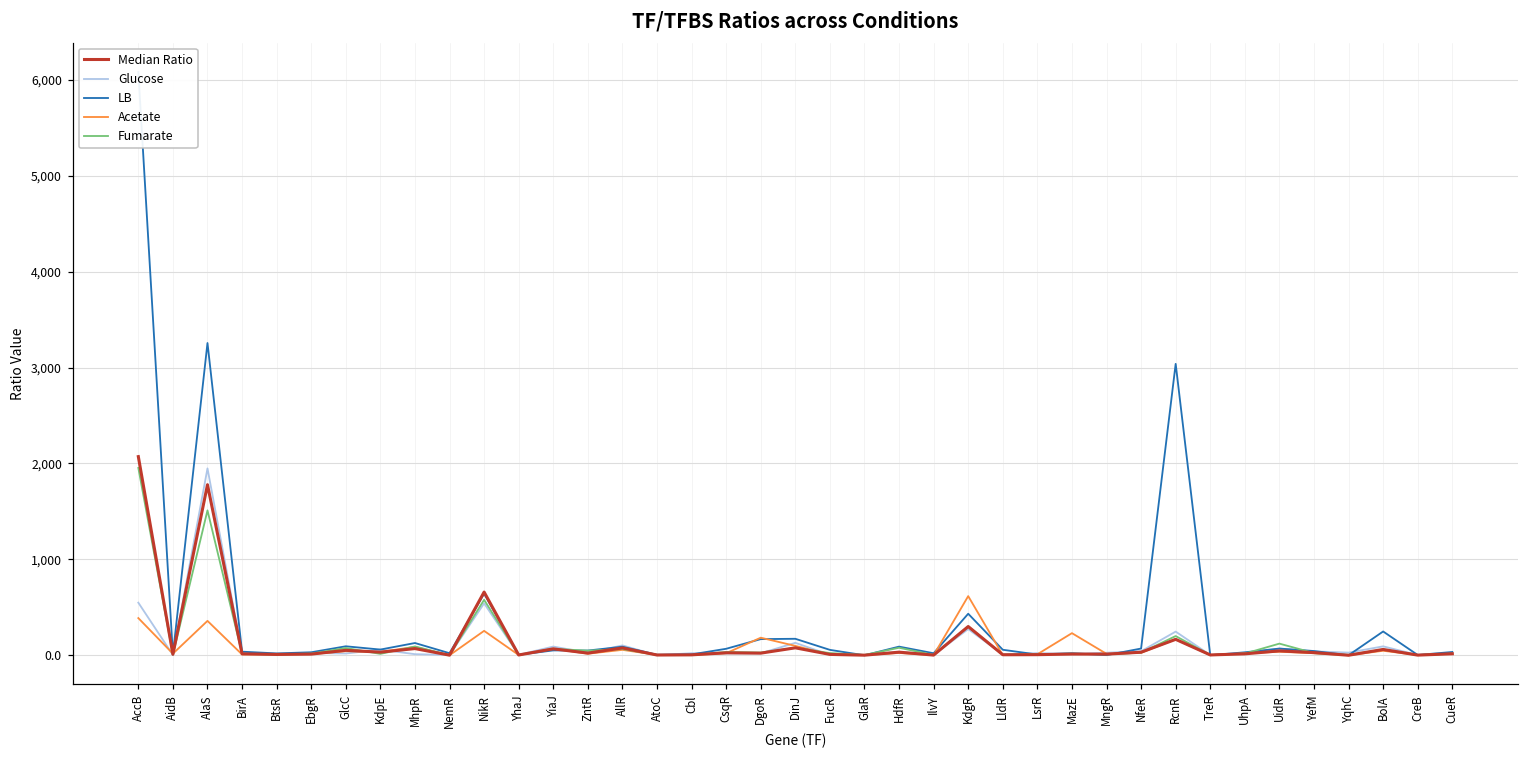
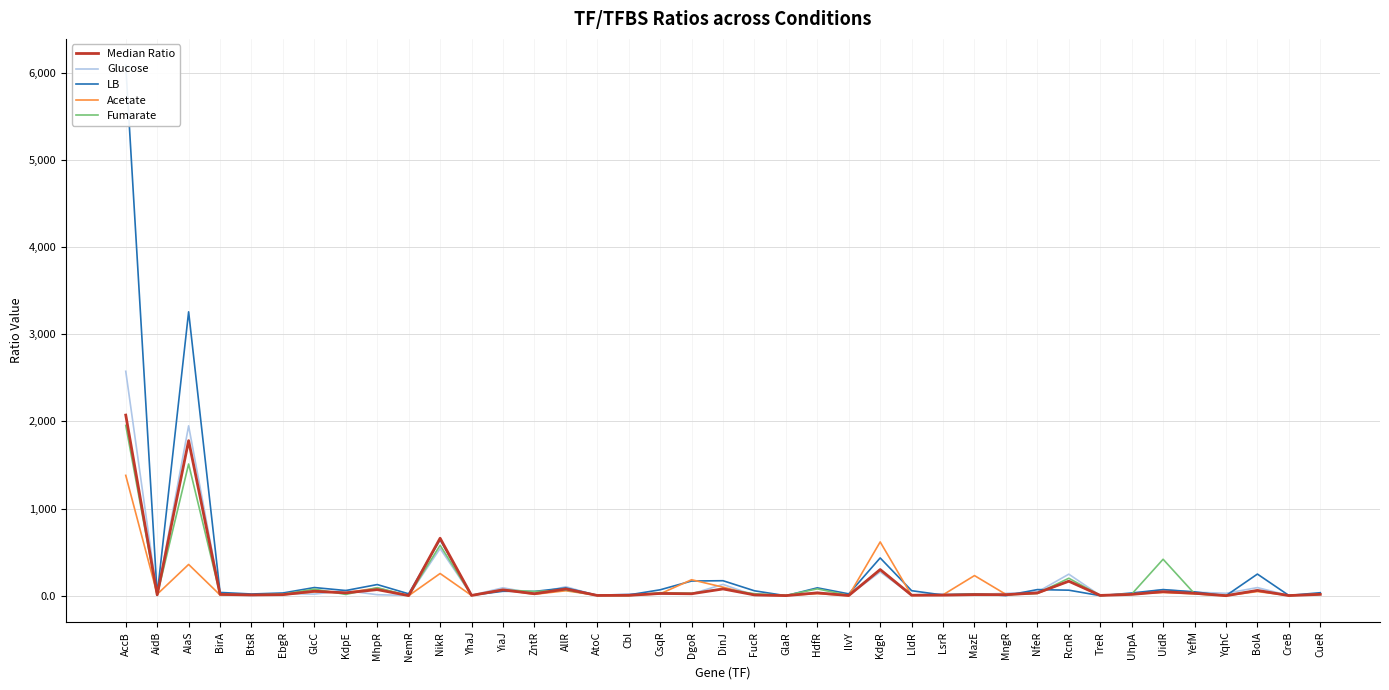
Glucose, AccB: 500 -> 2,600
Acetate, AccB: 400 -> 1,400
LB, RcnR: 3,000 -> 100
Fumarate, UidR: 100 -> 400
